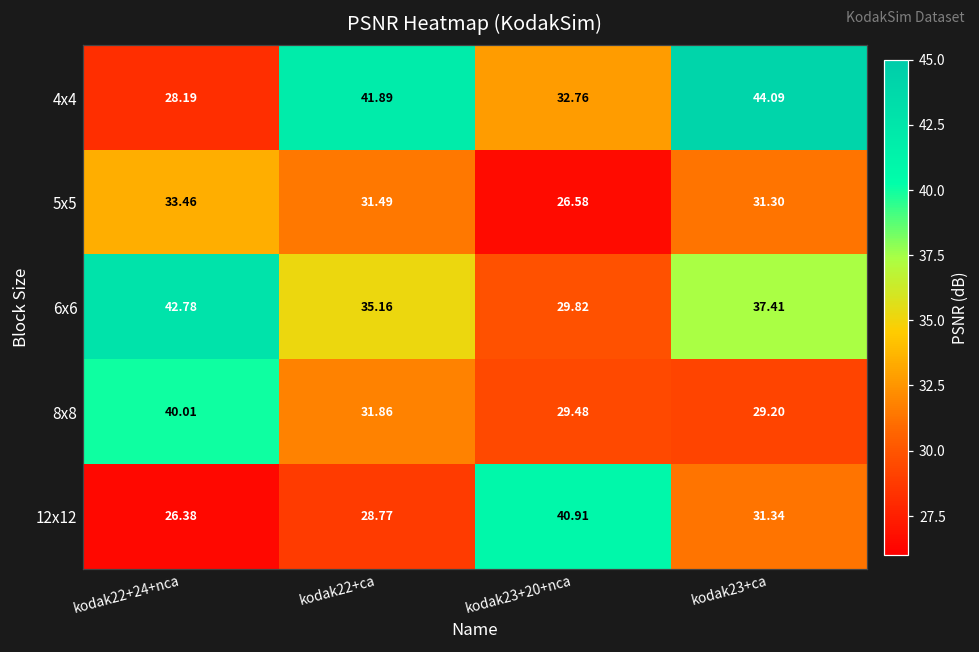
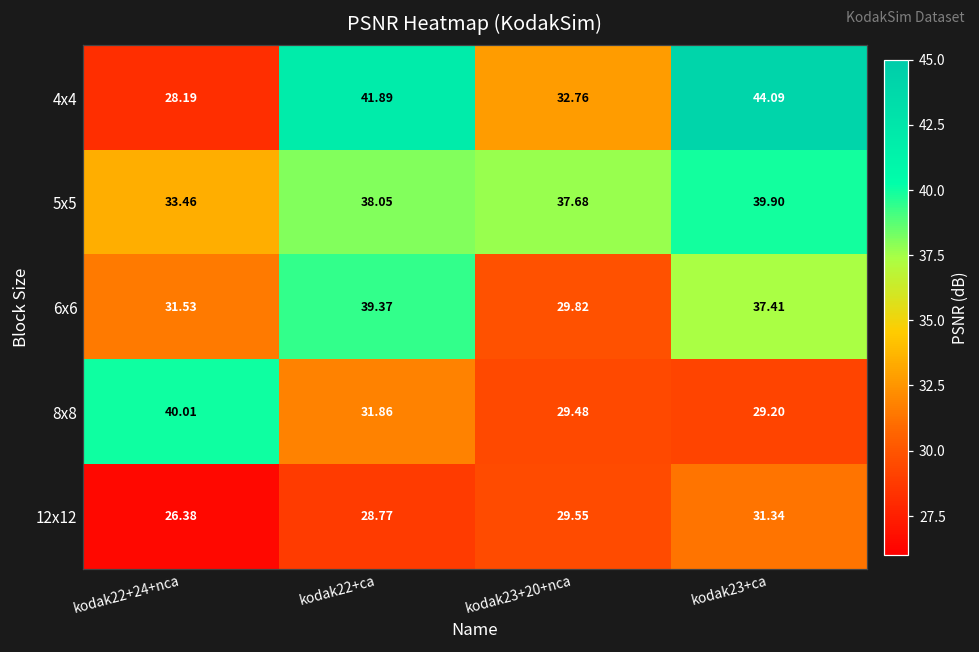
5x5, kodak22+ca: 31.49 -> 38.05
5x5, kodak23+20+nca: 26.58 -> 37.68
5x5, kodak23+ca: 31.30 -> 39.90
6x6, kodak22+24+nca: 42.78 -> 31.53
6x6, kodak22+ca: 35.16 -> 39.37
12x12, kodak23+20+nca: 40.91 -> 29.55
